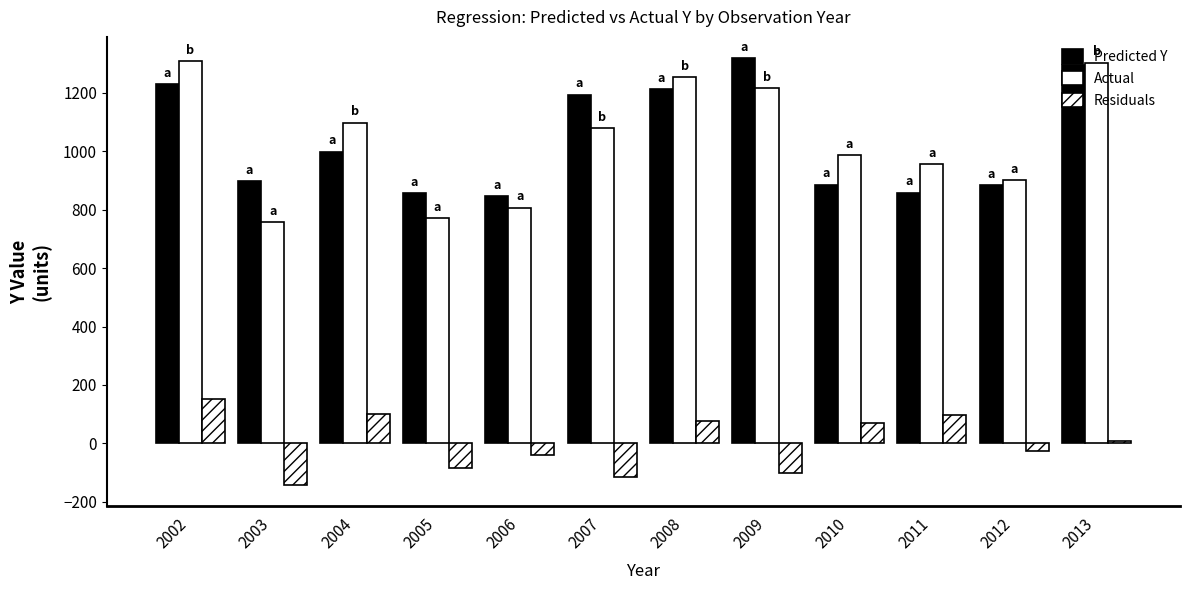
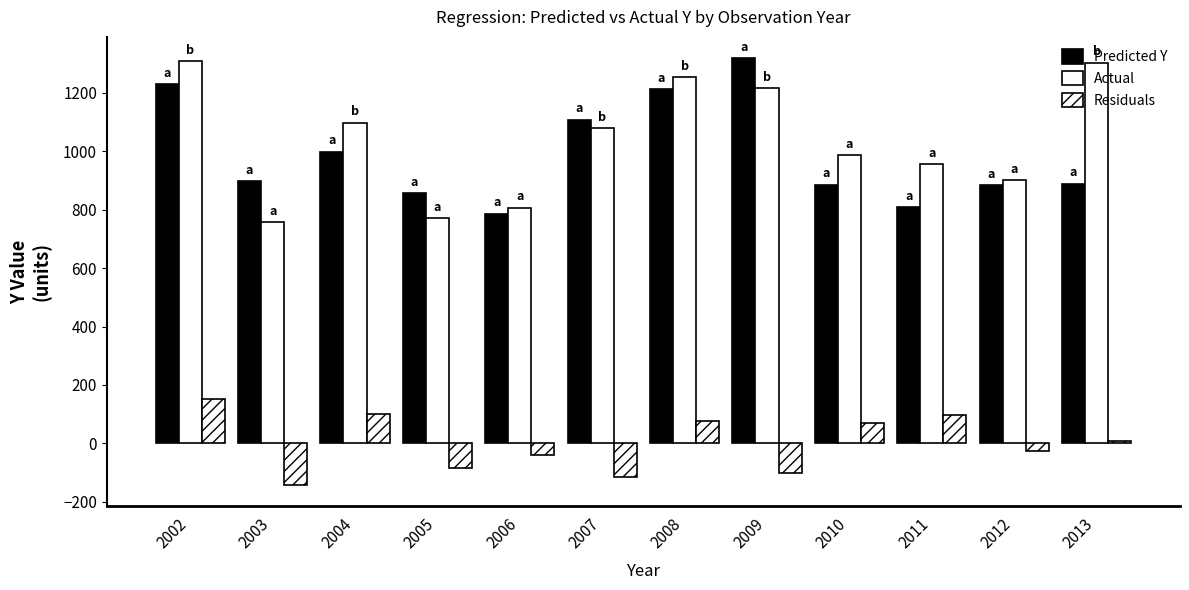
Predicted Y, 2006: 850 -> 790
Predicted Y, 2007: 1190 -> 1110
Predicted Y, 2011: 860 -> 810
Predicted Y, 2013: 1300 -> 890
